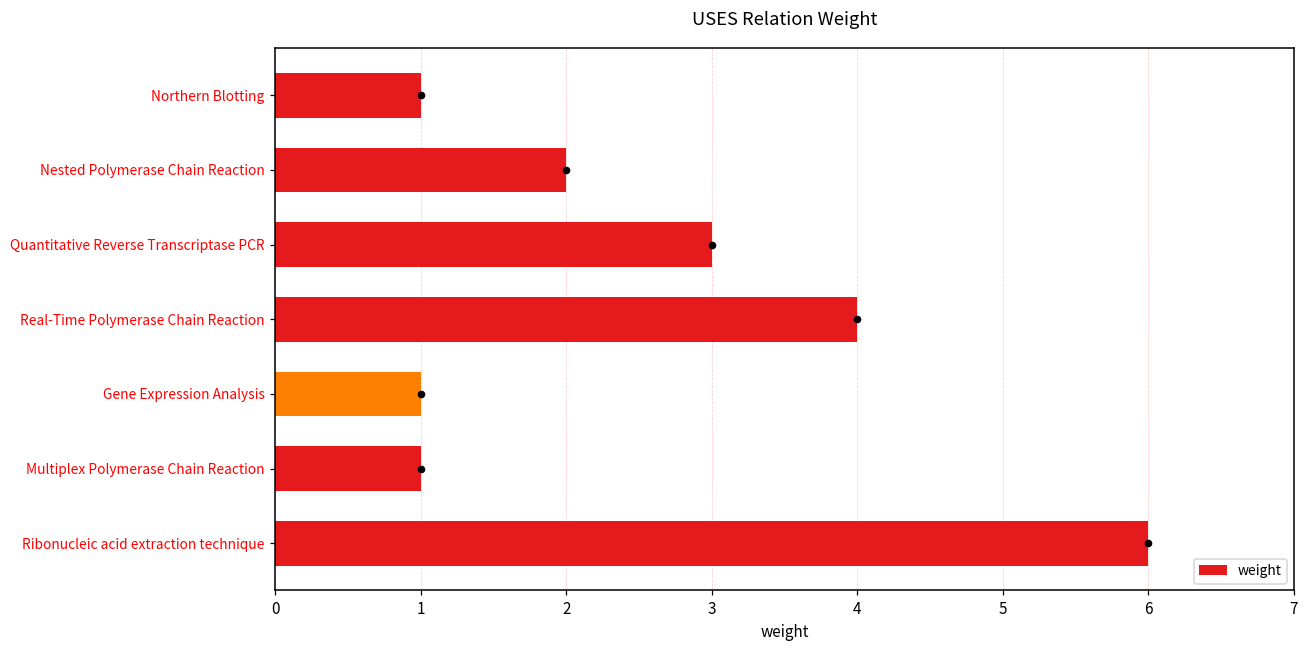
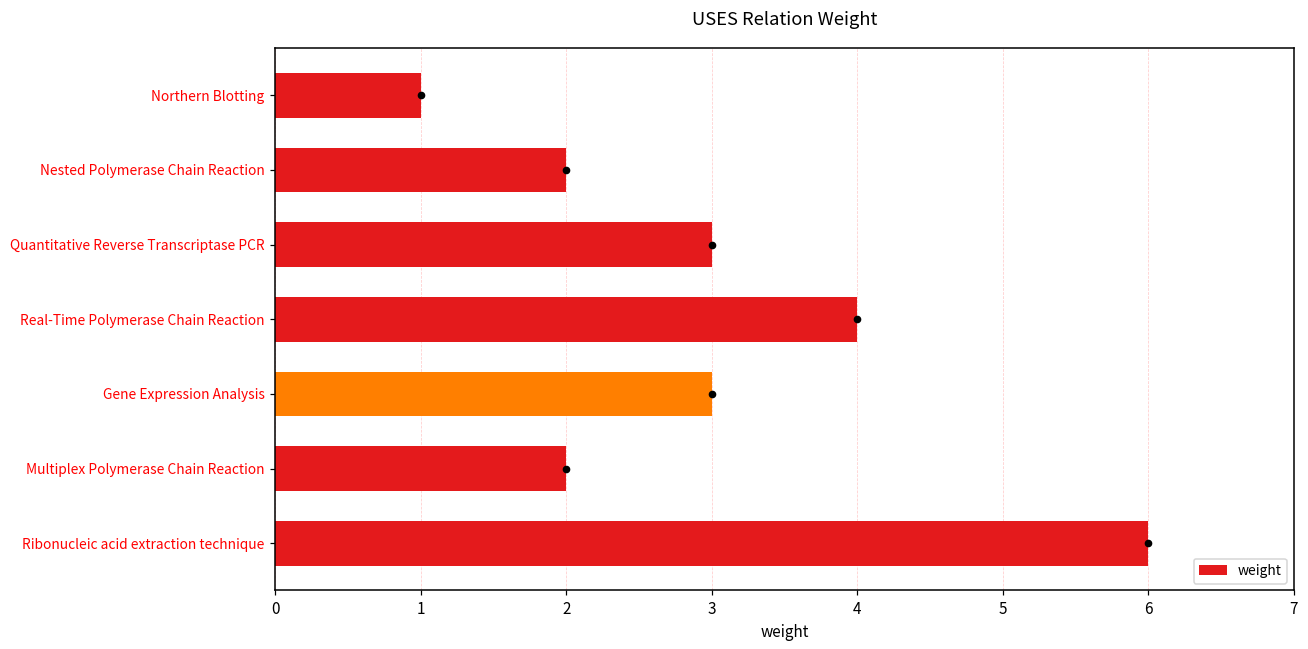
weight, Gene Expression Analysis: 1 -> 3
weight, Multiplex Polymerase Chain Reaction: 1 -> 2
